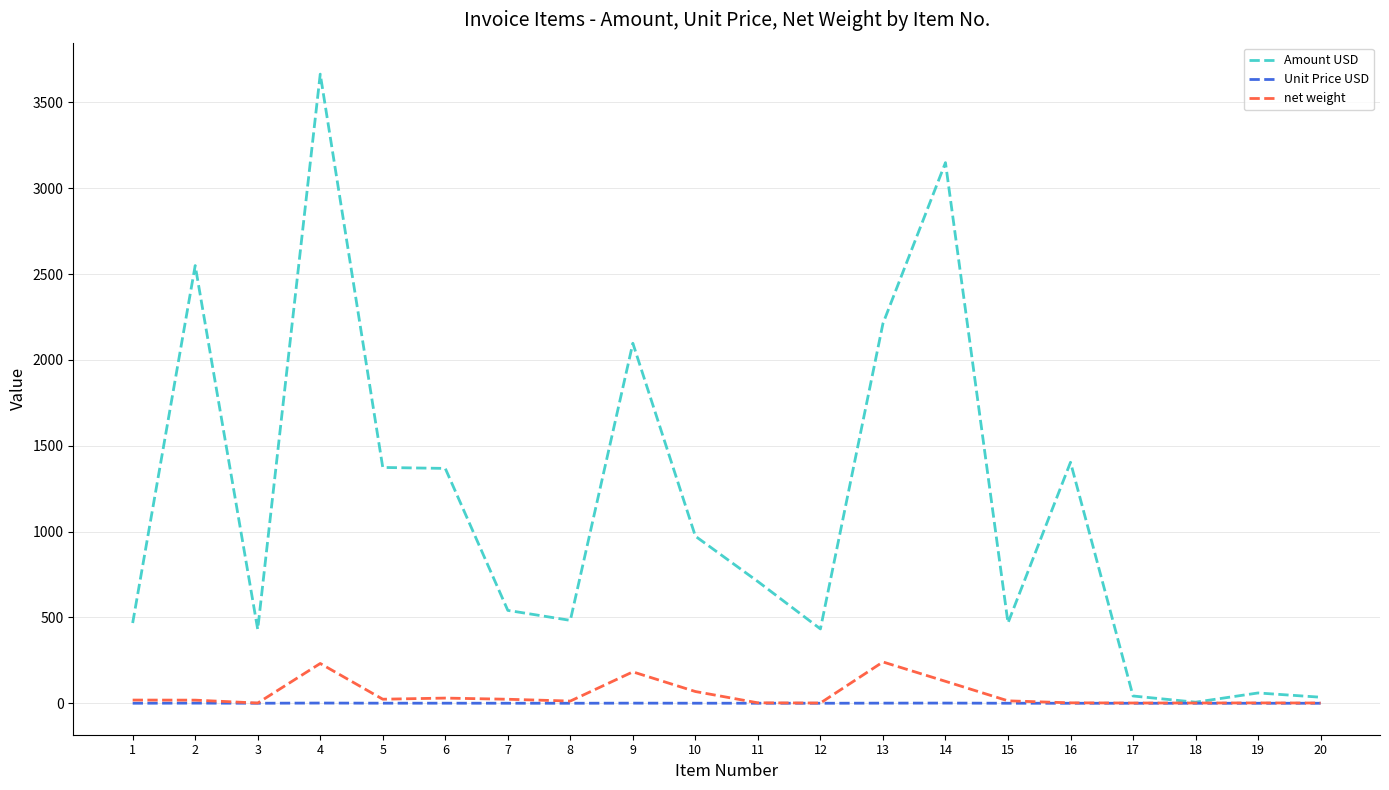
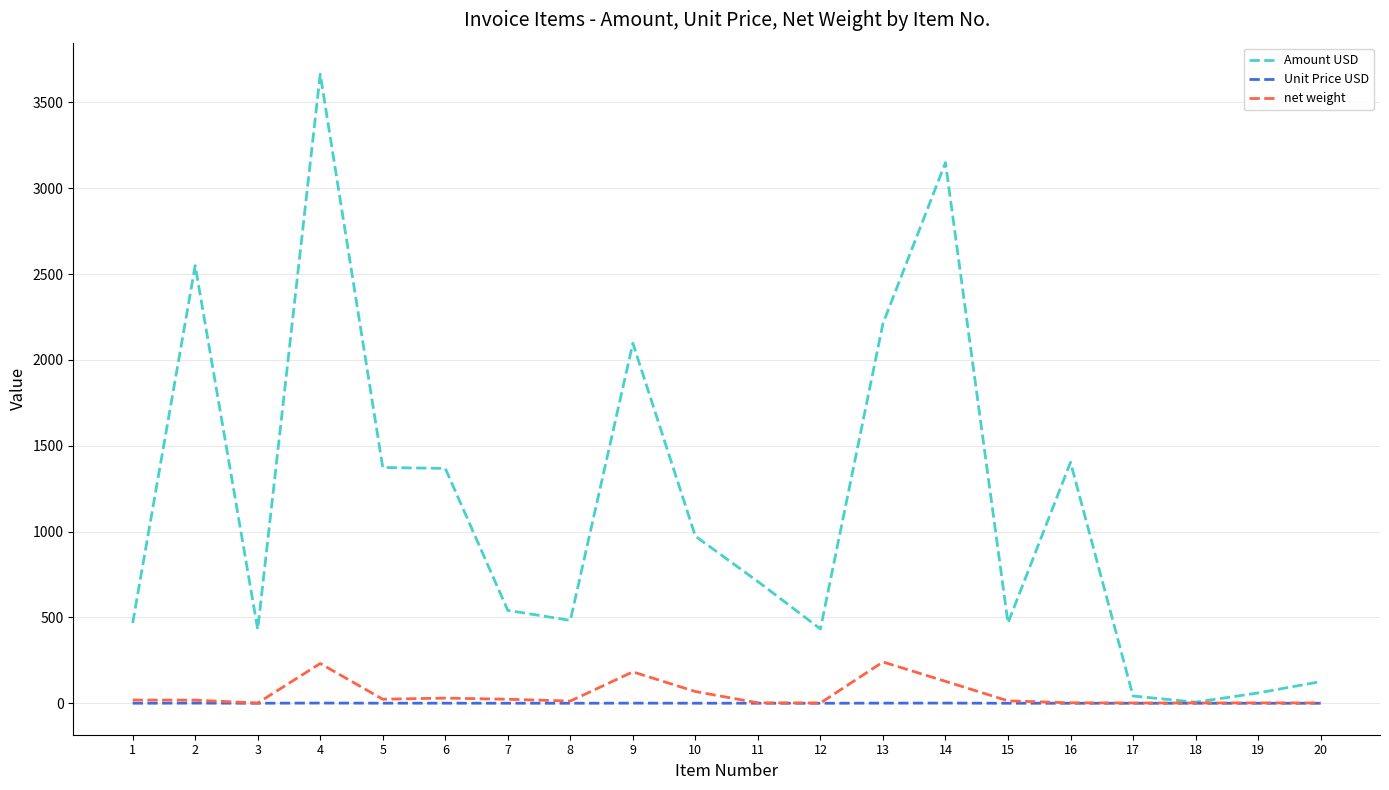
Amount USD, 20: 40 -> 130
